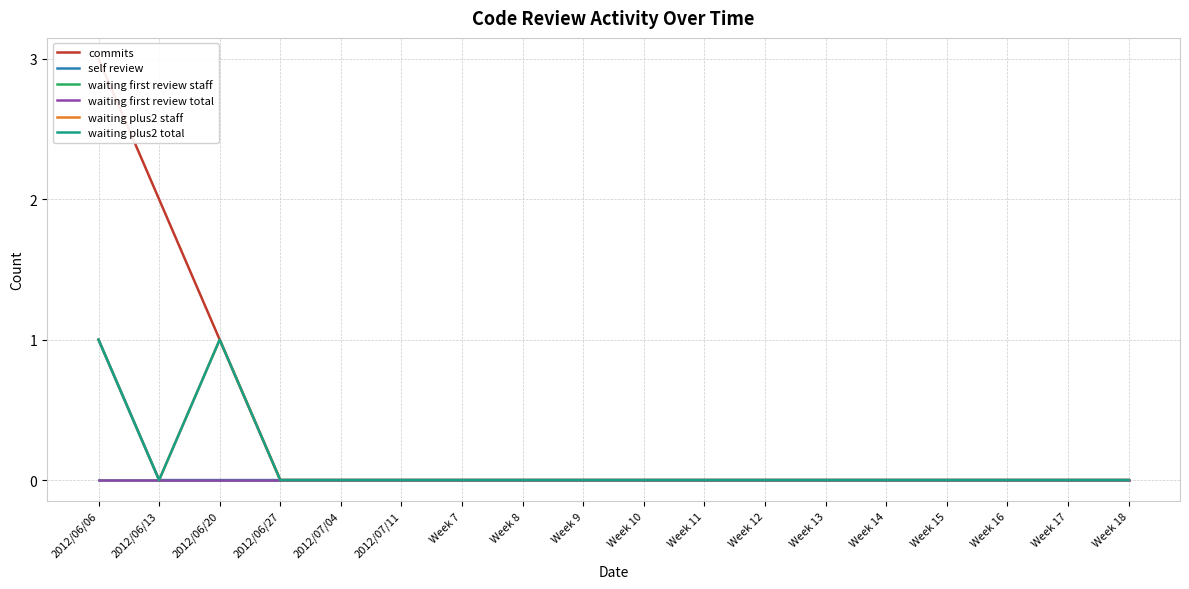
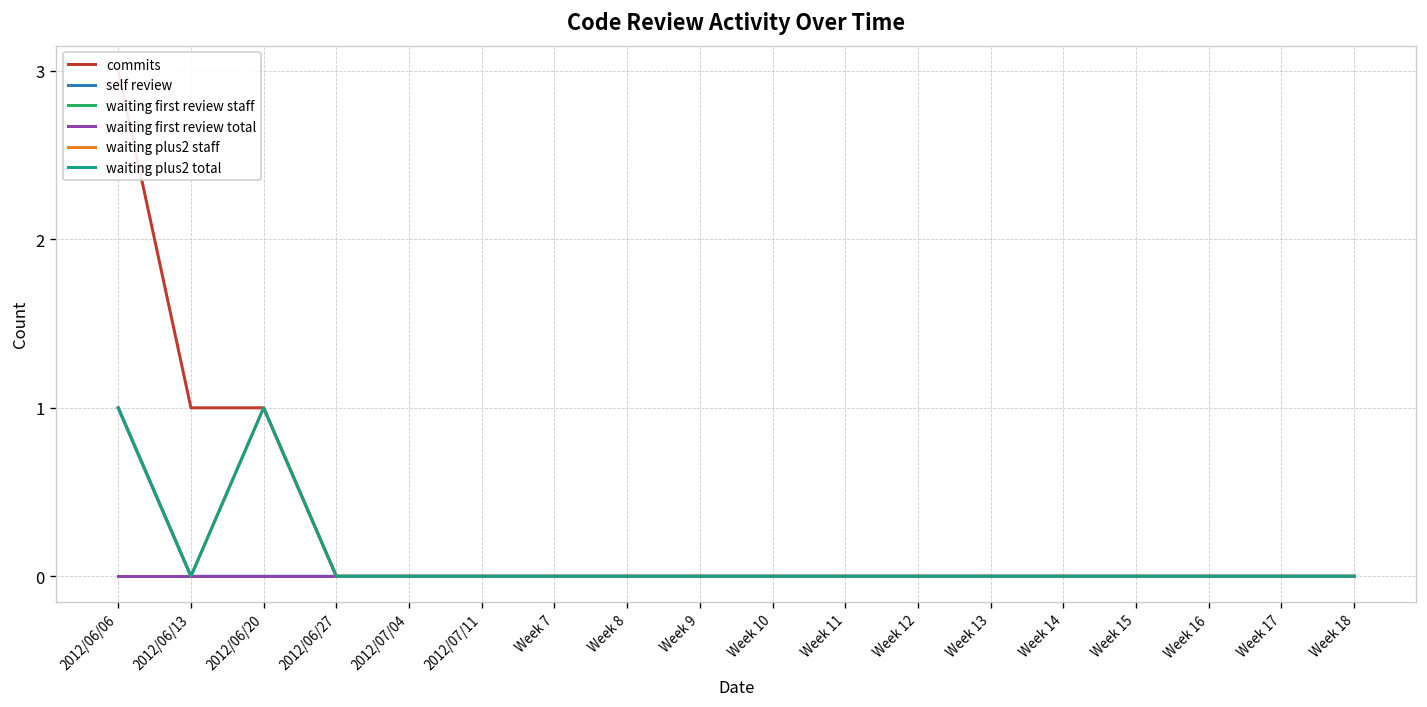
commits, 2012/06/13: 2 -> 1
